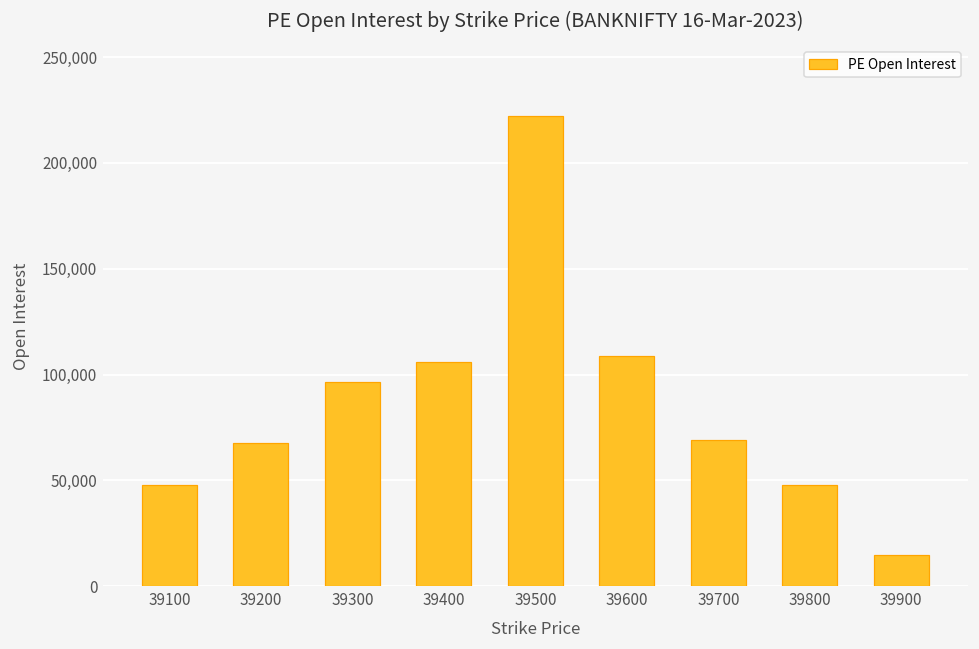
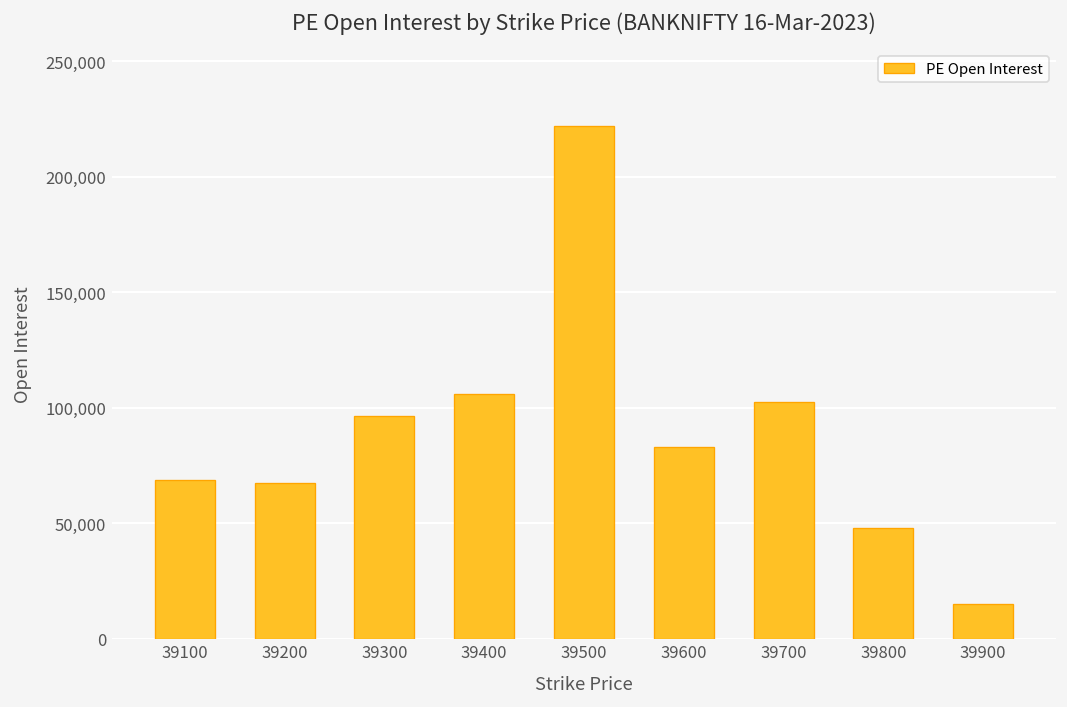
39100: 48,000 -> 69,000
39600: 109,000 -> 83,000
39700: 69,000 -> 102,000
